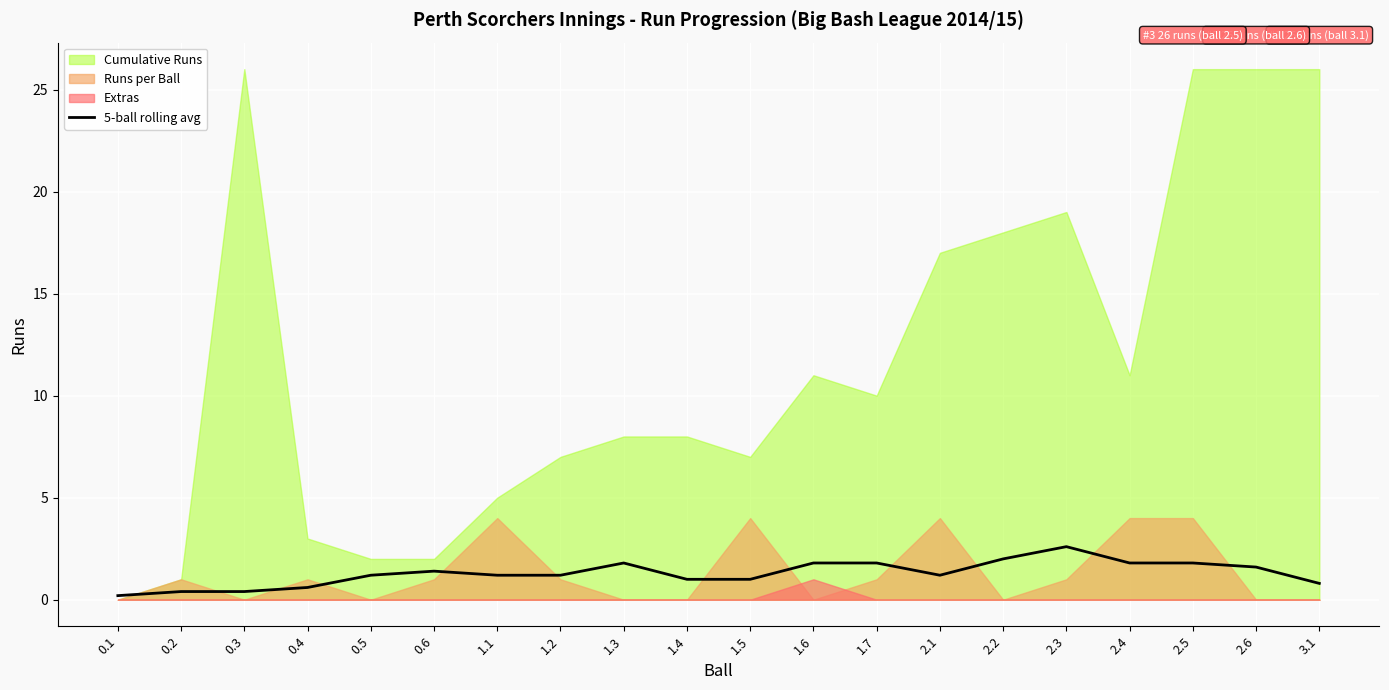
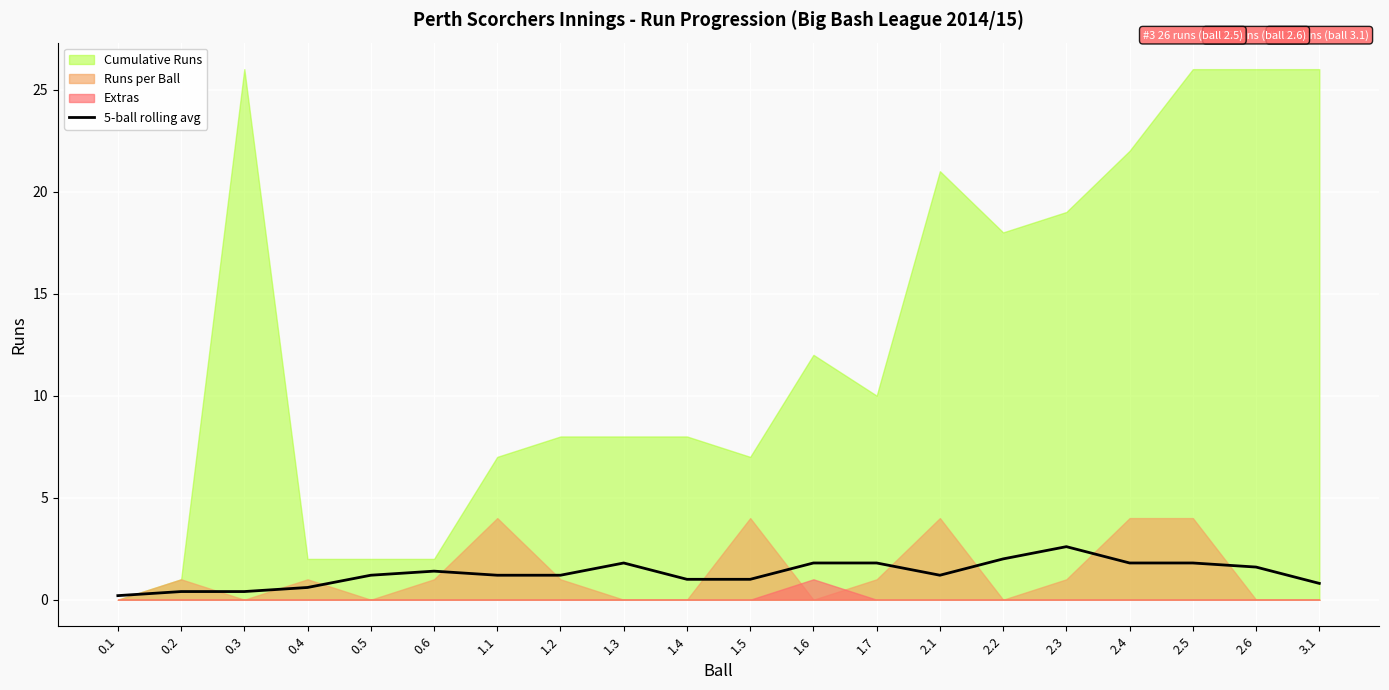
Cumulative Runs, 0.4: 3 -> 2
Cumulative Runs, 1.1: 5 -> 7
Cumulative Runs, 1.2: 7 -> 8
Cumulative Runs, 1.6: 11 -> 12
Cumulative Runs, 2.1: 17 -> 21
Cumulative Runs, 2.4: 11 -> 22
